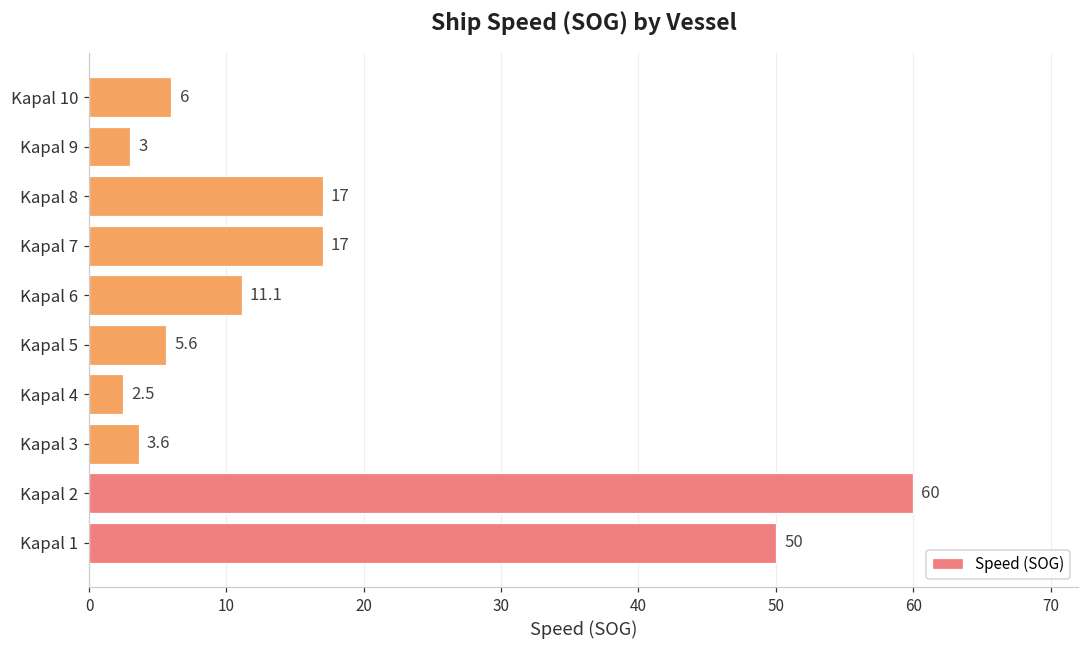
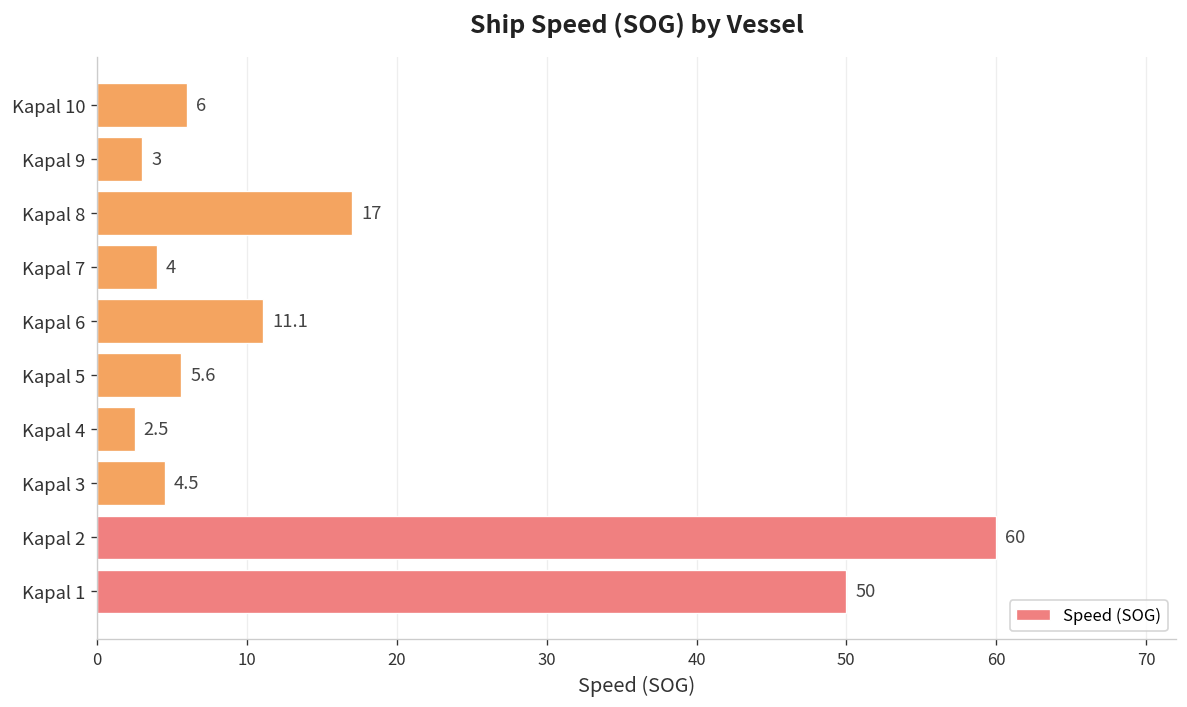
Kapal 7: 17 -> 4
Kapal 3: 3.6 -> 4.5
